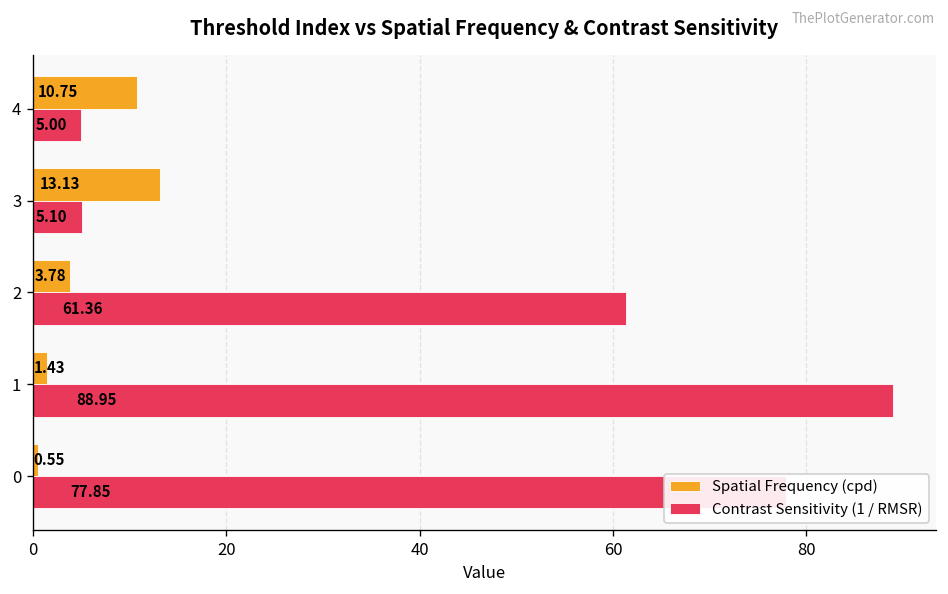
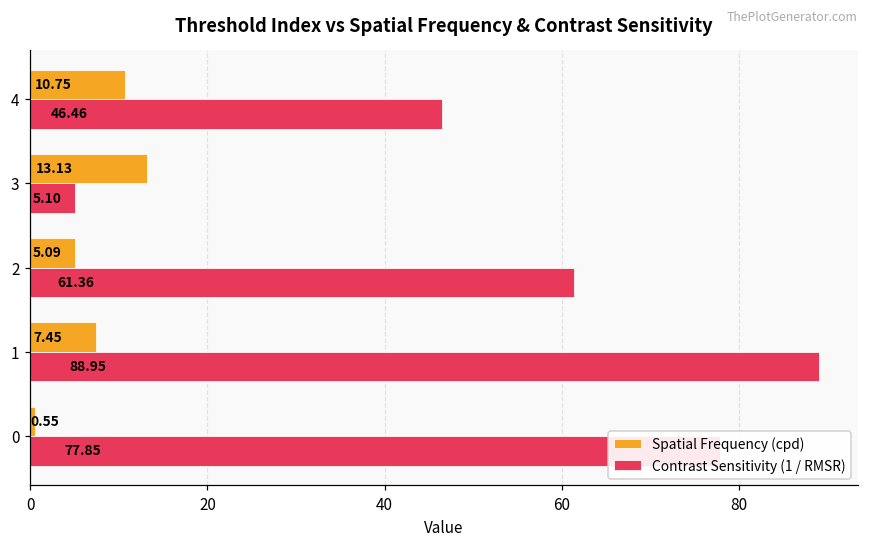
Contrast Sensitivity (1 / RMSR), 4: 5.00 -> 46.46
Spatial Frequency (cpd), 2: 3.78 -> 5.09
Spatial Frequency (cpd), 1: 1.43 -> 7.45
